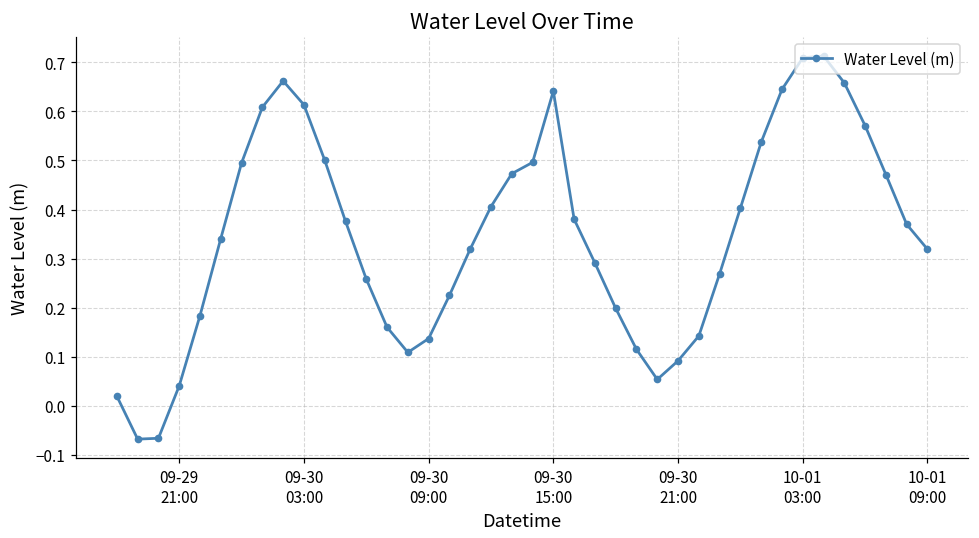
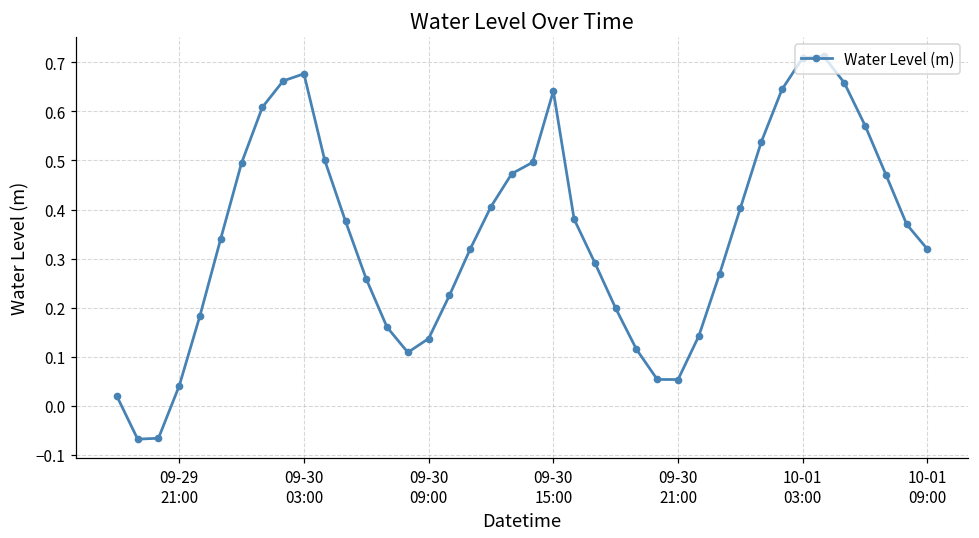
09-30 03:00: 0.61 -> 0.68
09-30 21:00: 0.09 -> 0.05
